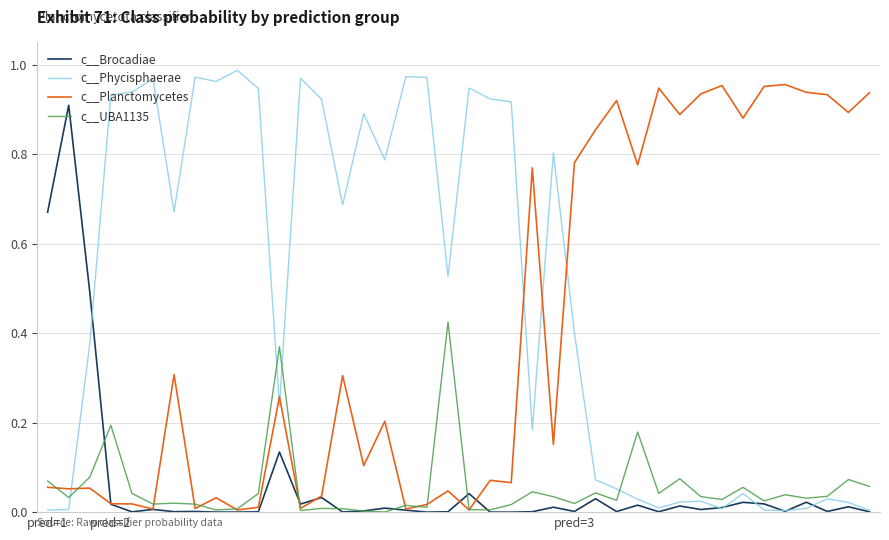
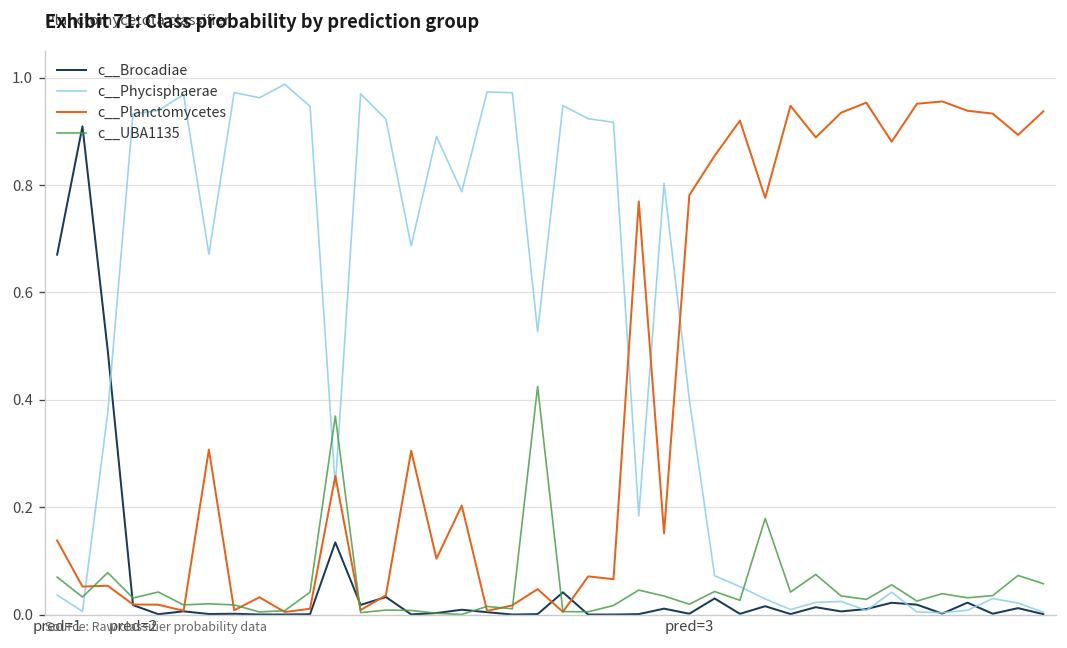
c__Phycisphaerae, pred=1: 0.00 -> 0.04
c__Planctomycetes, pred=1: 0.06 -> 0.14
c__UBA1135, pred=2: 0.19 -> 0.03
